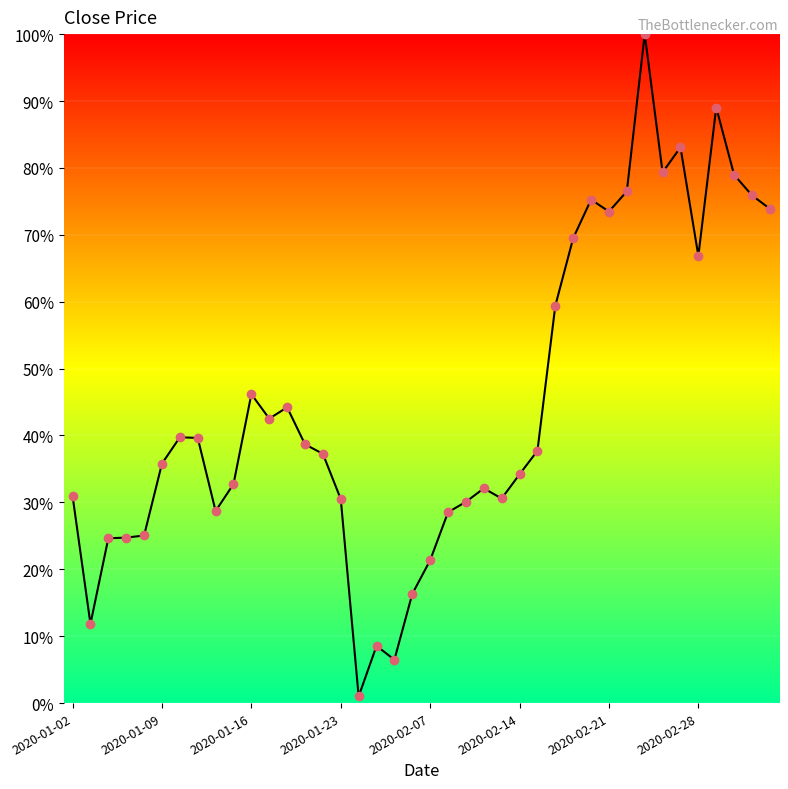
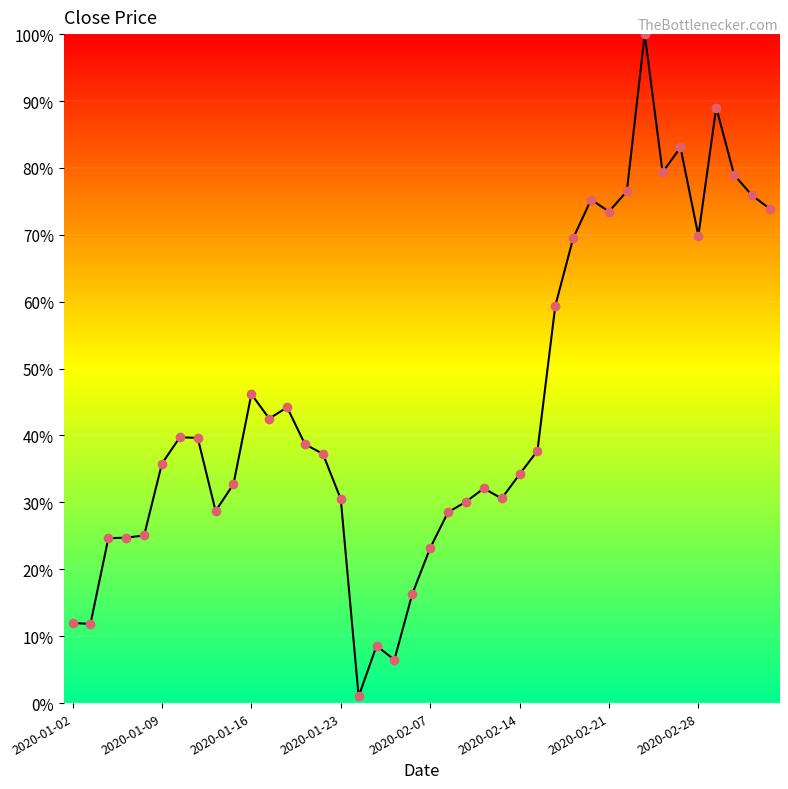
2020-01-02: 31% -> 12%
2020-02-07: 21% -> 23%
2020-02-28: 67% -> 70%
